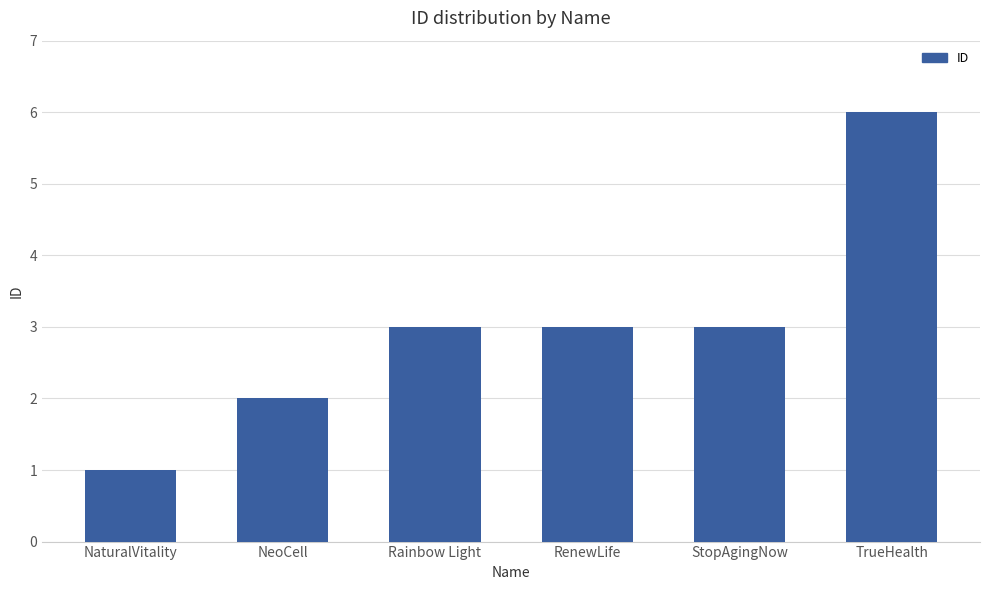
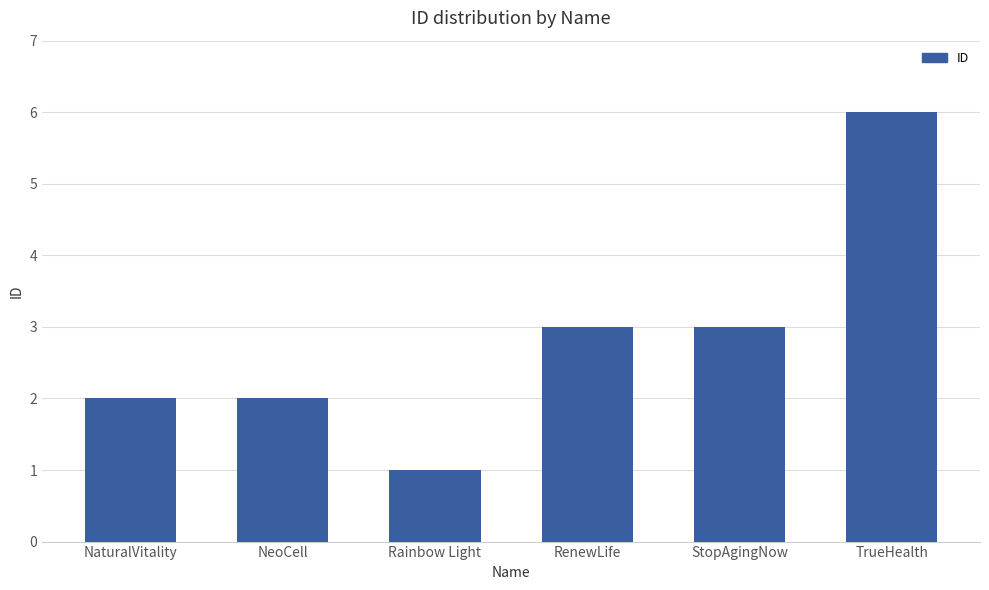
NaturalVitality: 1 -> 2
Rainbow Light: 3 -> 1
